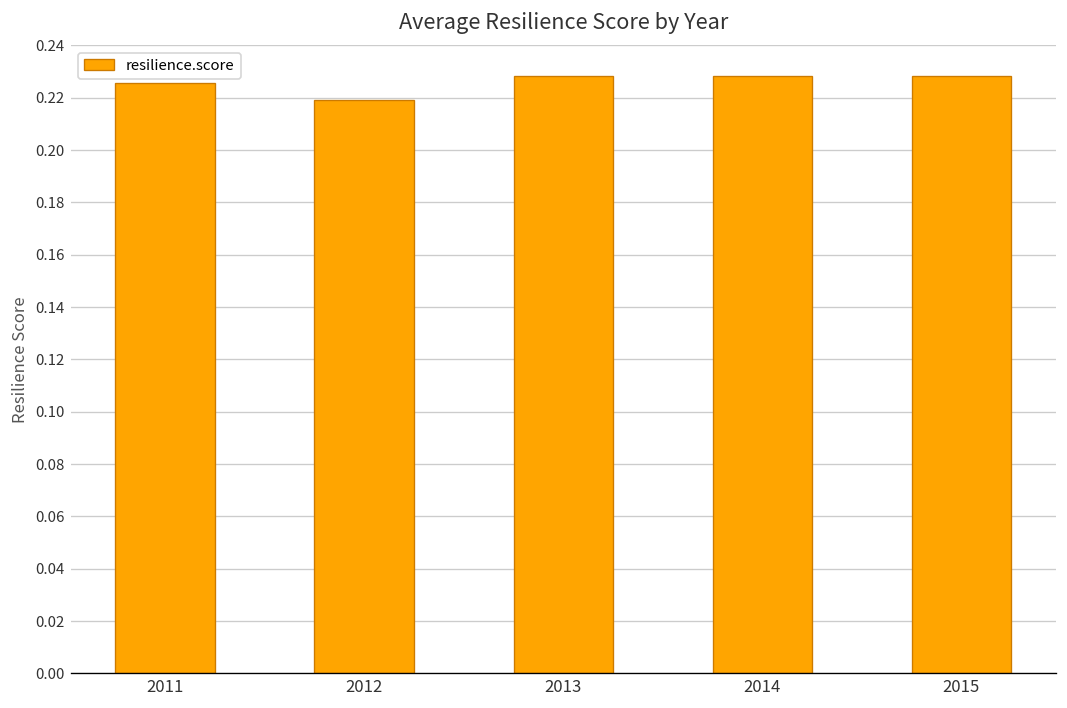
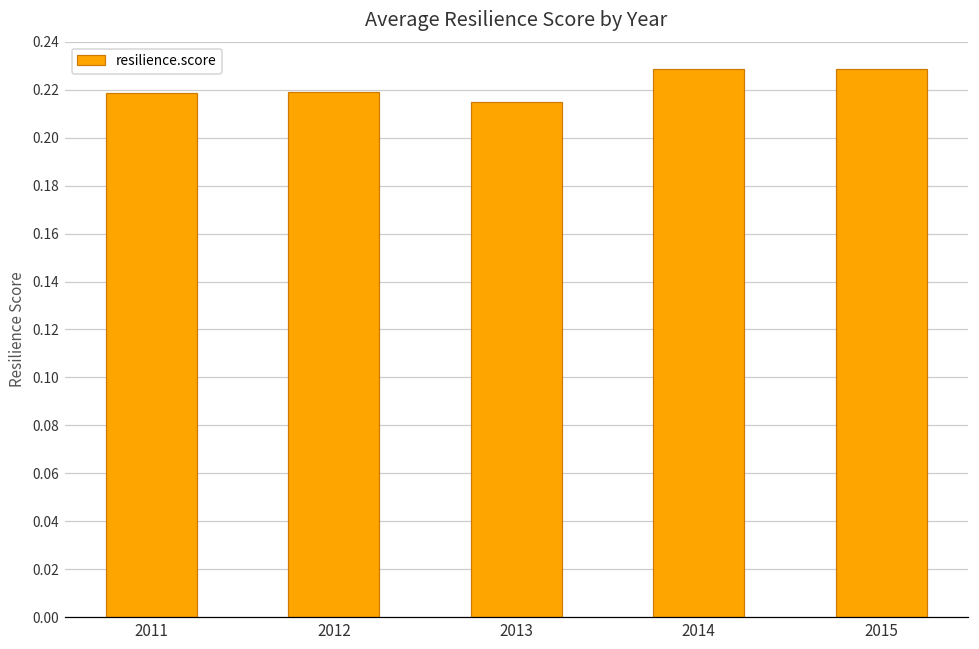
2011: 0.226 -> 0.219
2013: 0.228 -> 0.215
